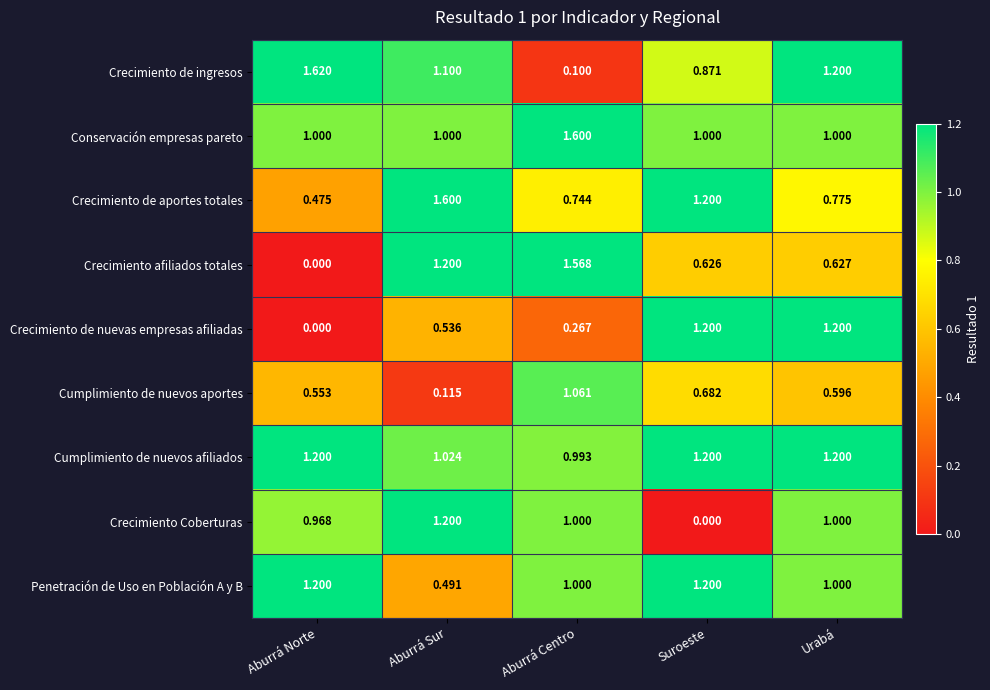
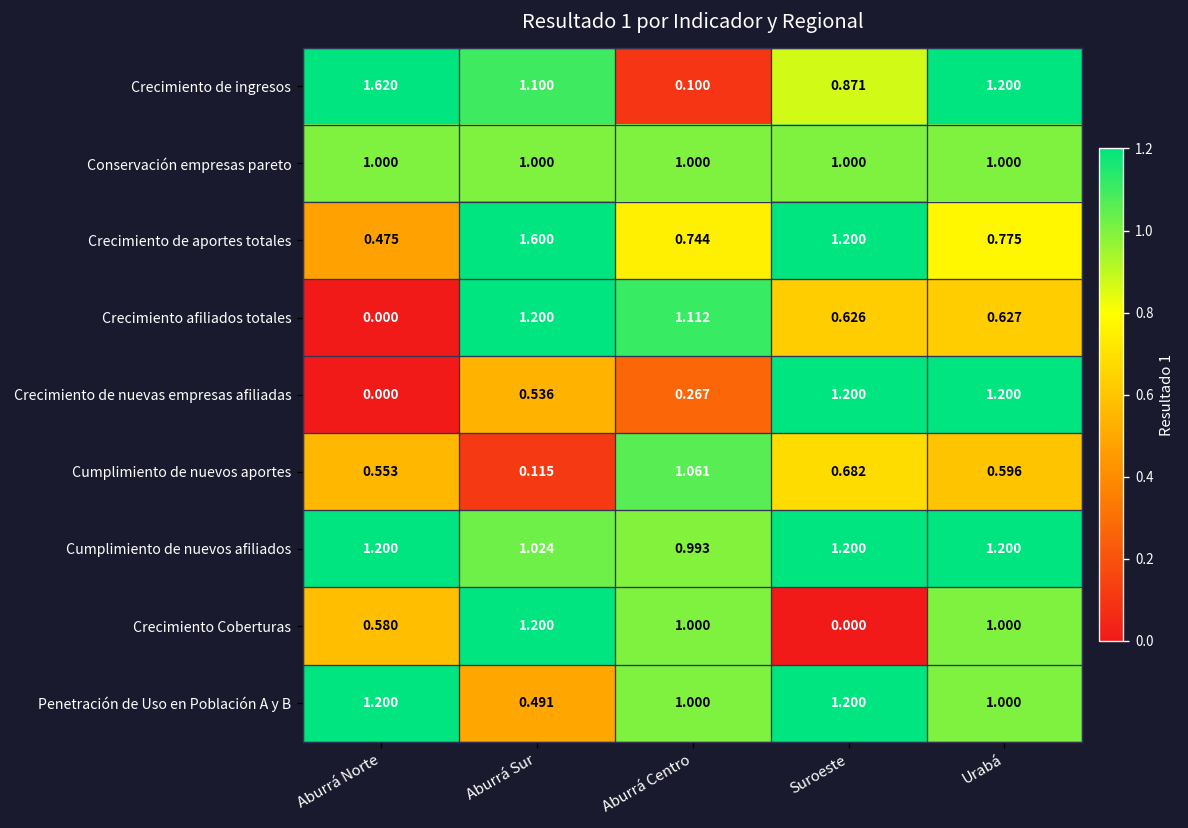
Conservación empresas pareto, Aburrá Centro: 1.600 -> 1.000
Crecimiento afiliados totales, Aburrá Centro: 1.568 -> 1.112
Crecimiento Coberturas, Aburrá Norte: 0.968 -> 0.580
